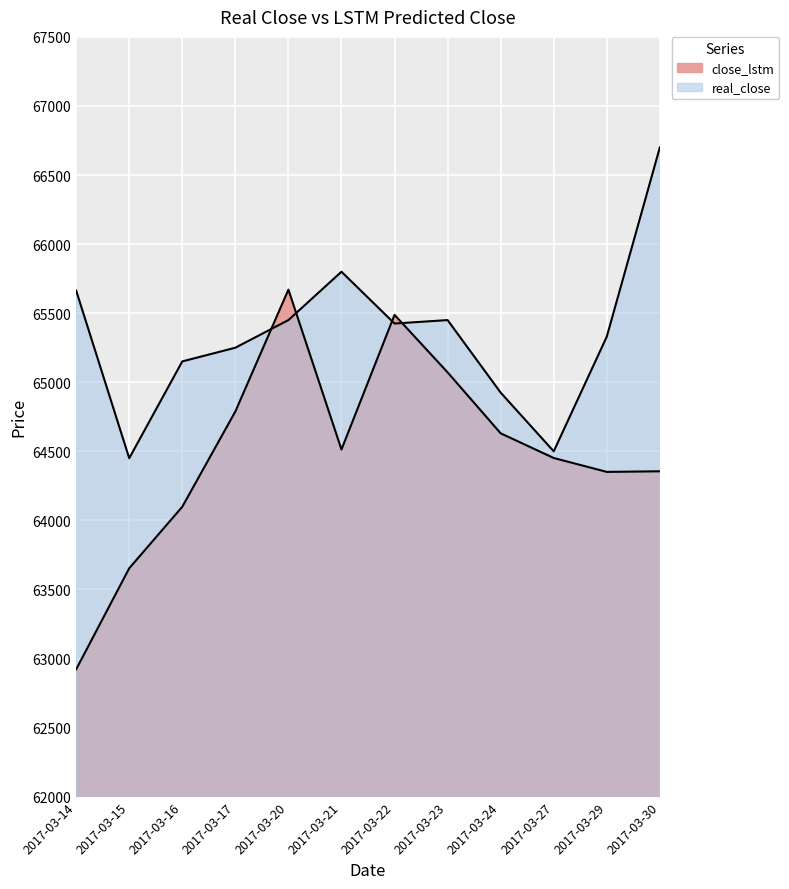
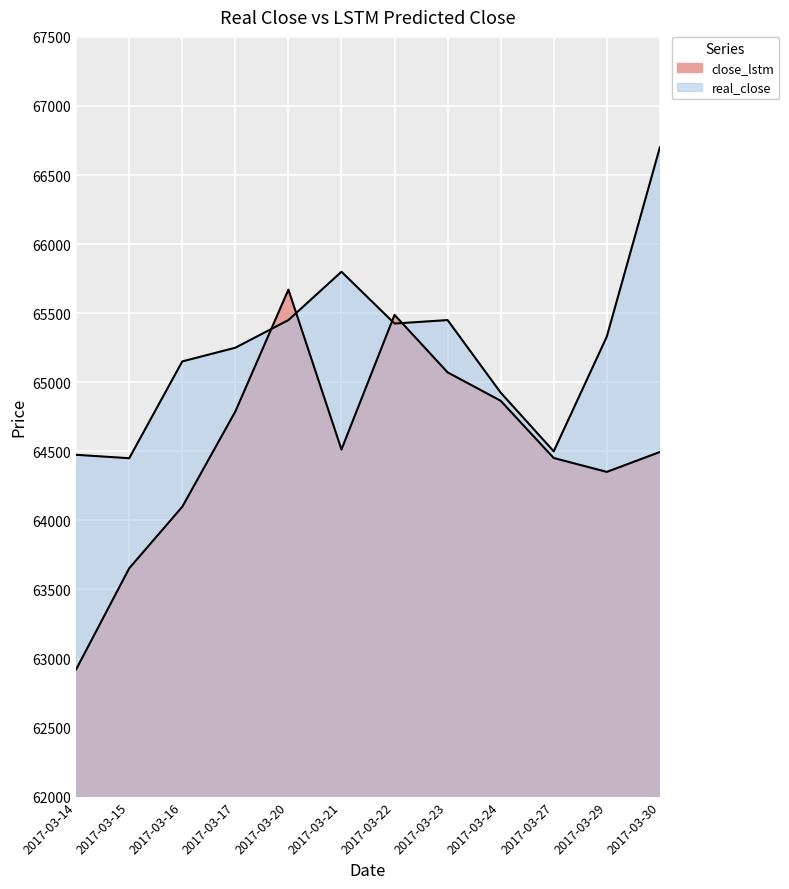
real_close, 2017-03-14: 65660 -> 64480
close_lstm, 2017-03-24: 64630 -> 64870
close_lstm, 2017-03-30: 64360 -> 64490
